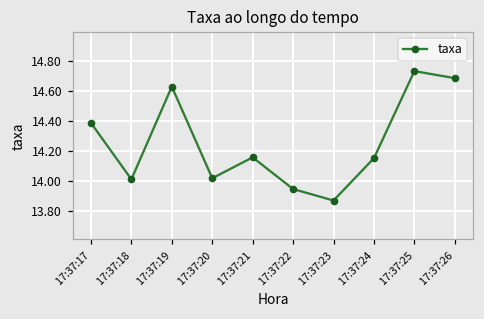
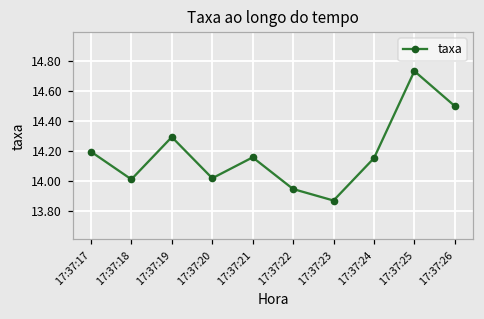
17:37:17: 14.39 -> 14.19
17:37:19: 14.63 -> 14.29
17:37:26: 14.68 -> 14.50
